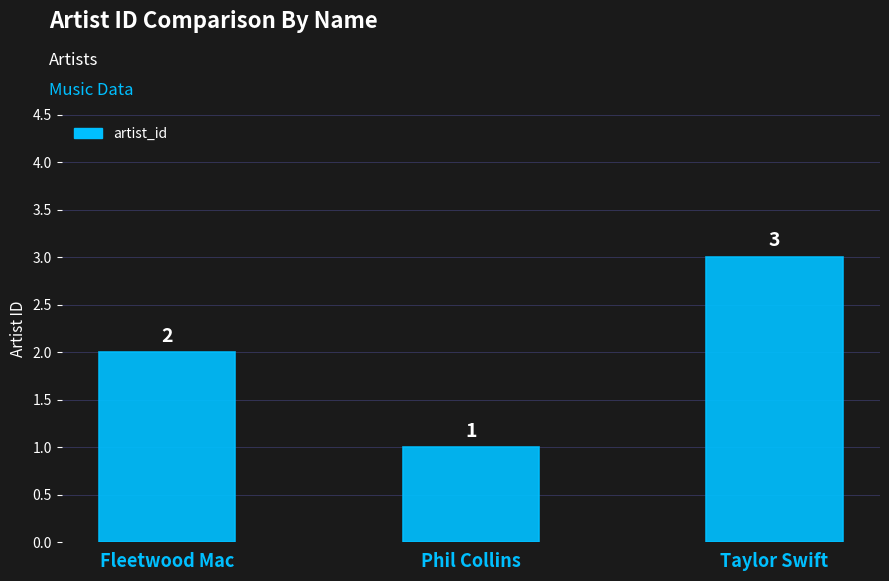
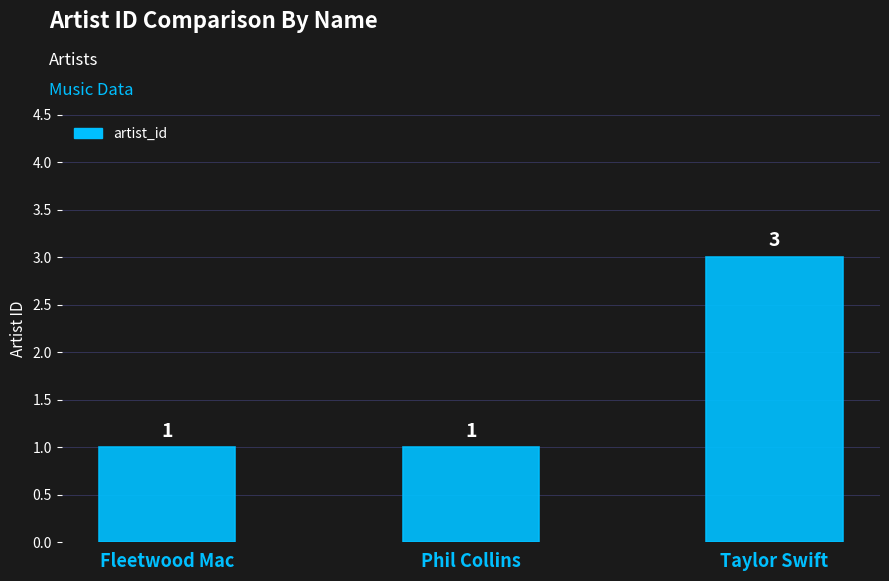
Fleetwood Mac: 2 -> 1
